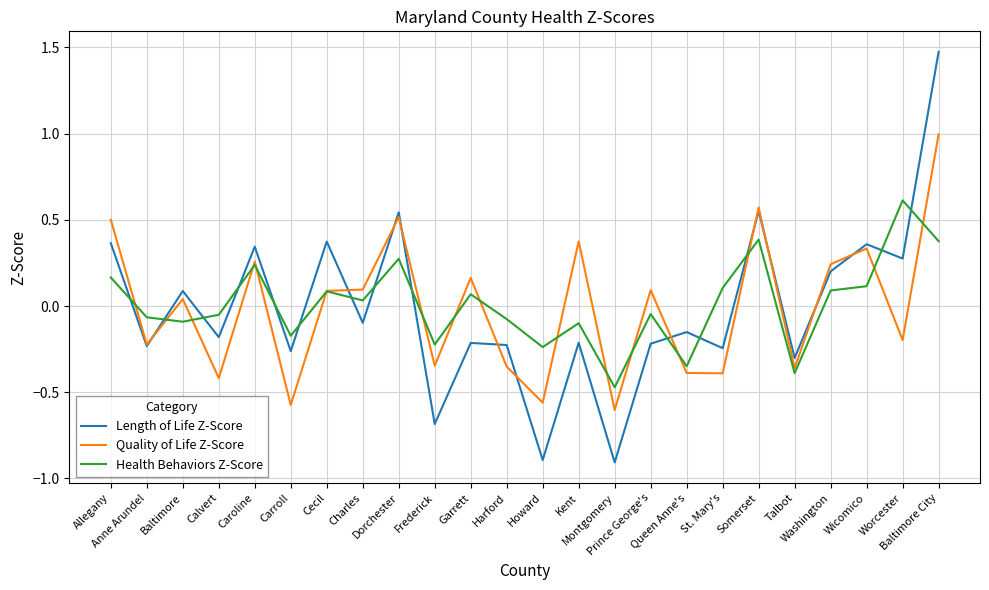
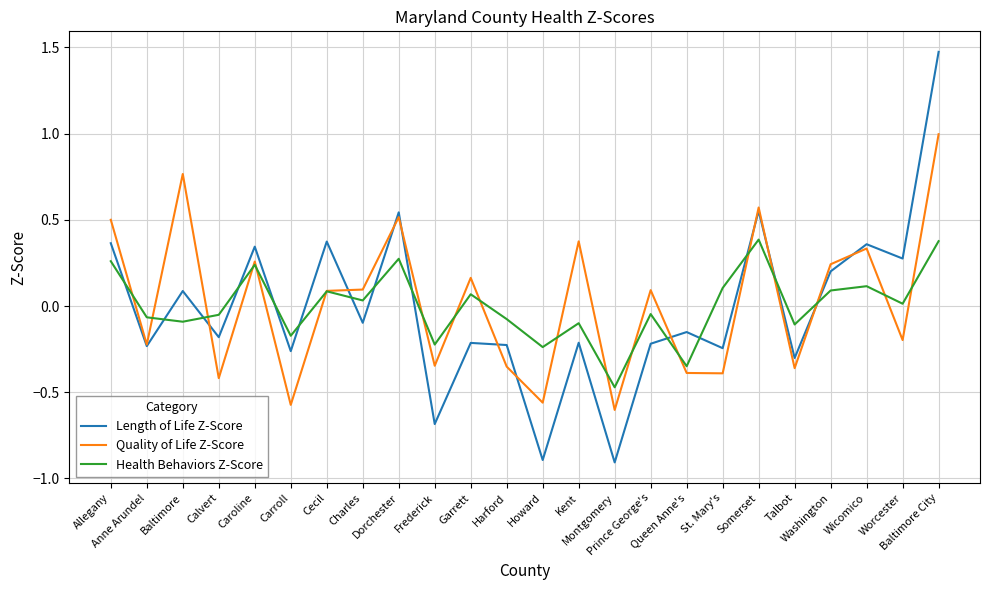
Health Behaviors Z-Score, Allegany: 0.17 -> 0.26
Quality of Life Z-Score, Baltimore: 0.04 -> 0.77
Health Behaviors Z-Score, Talbot: -0.39 -> -0.11
Health Behaviors Z-Score, Worcester: 0.61 -> 0.01
